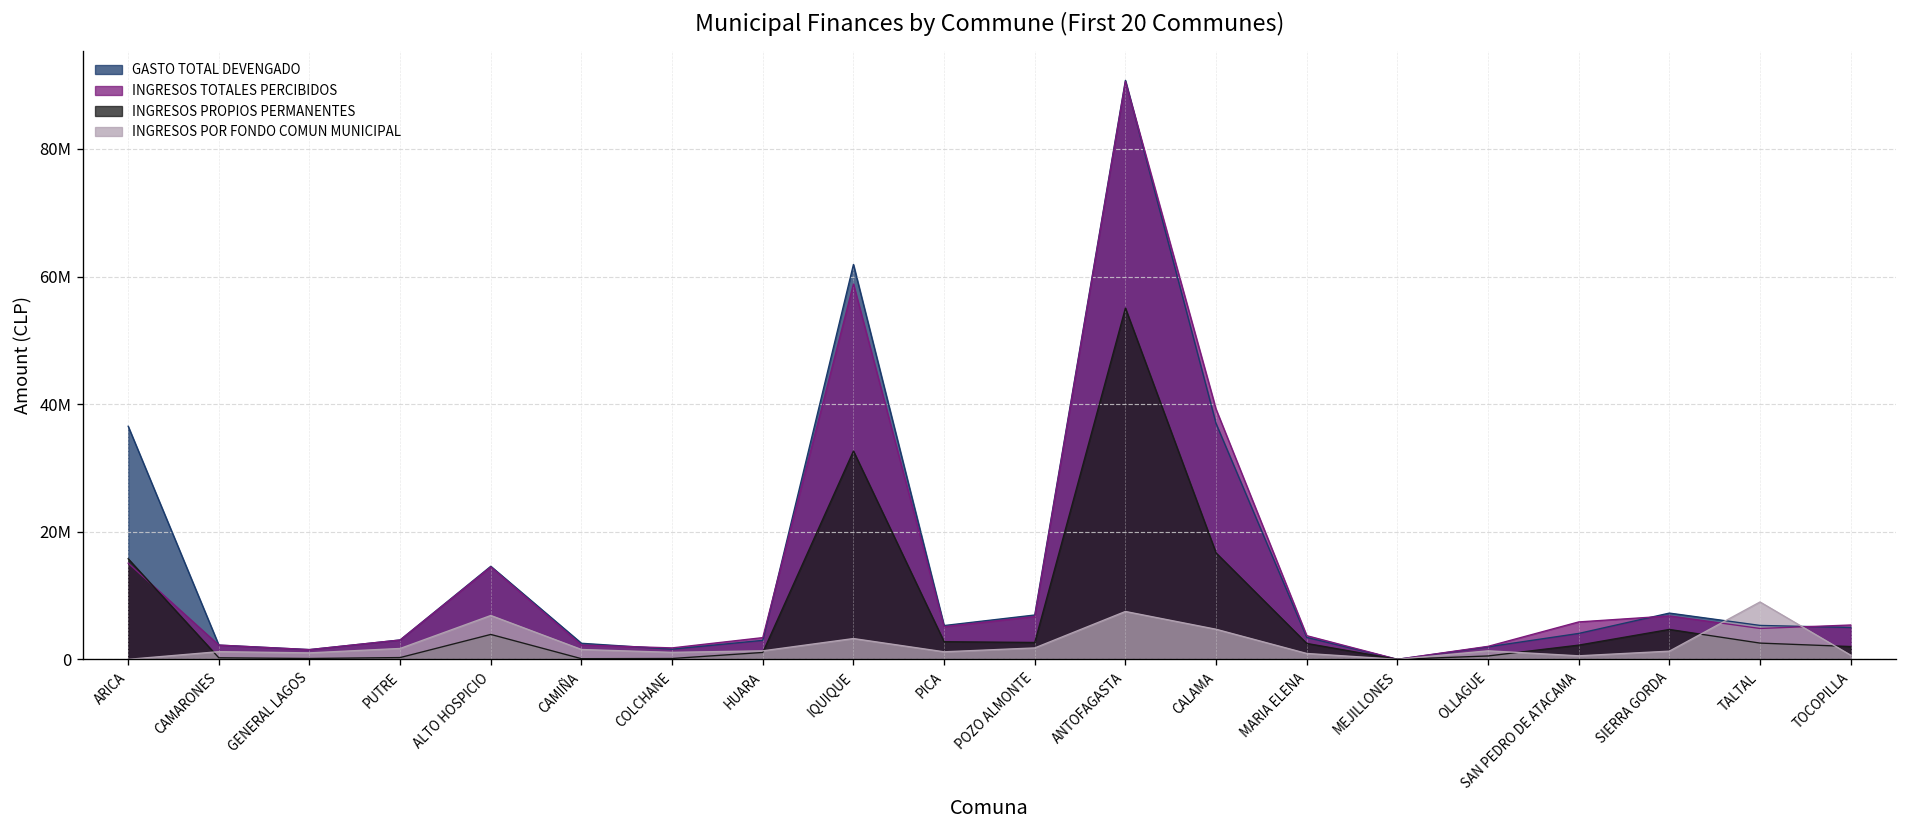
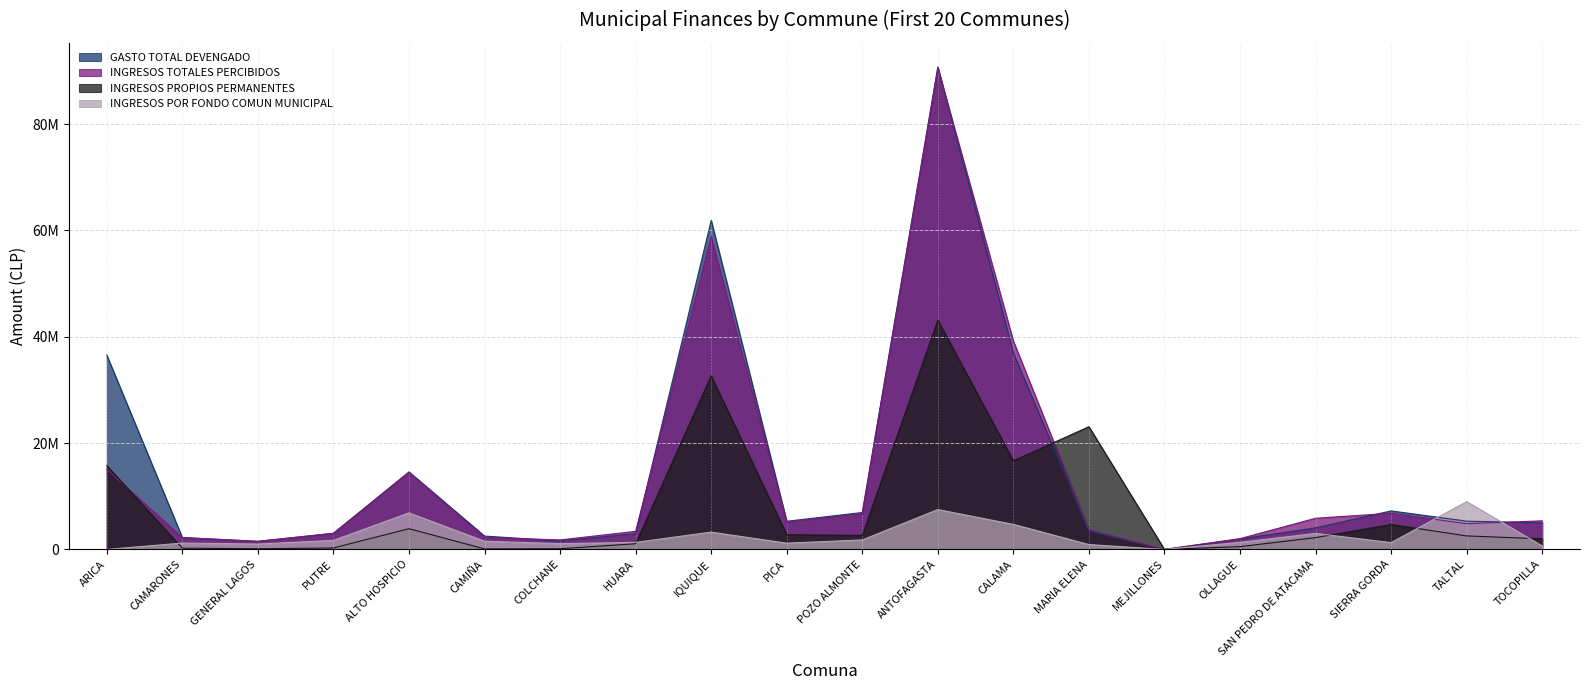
INGRESOS PROPIOS PERMANENTES, ANTOFAGASTA: 55000000 -> 43000000
INGRESOS PROPIOS PERMANENTES, MARIA ELENA: 2000000 -> 23000000
INGRESOS POR FONDO COMUN MUNICIPAL, SAN PEDRO DE ATACAMA: 1000000 -> 3000000
